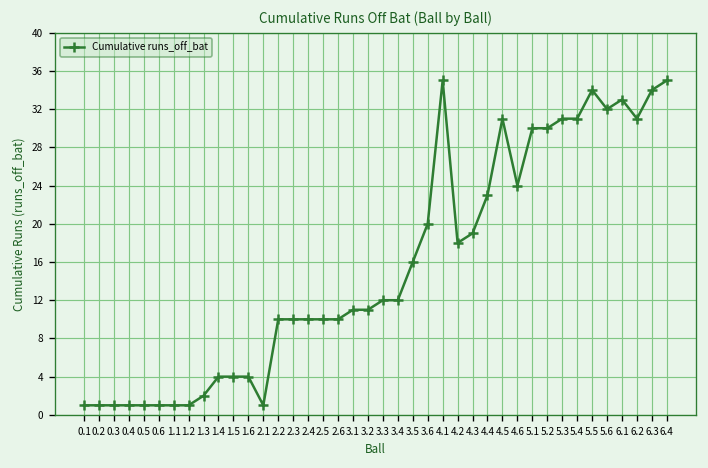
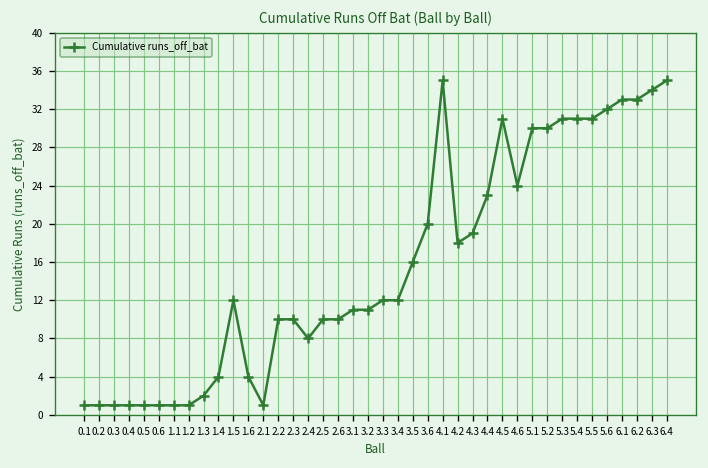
1.5: 4 -> 12
2.4: 10 -> 8
5.5: 34 -> 31
6.2: 31 -> 33
